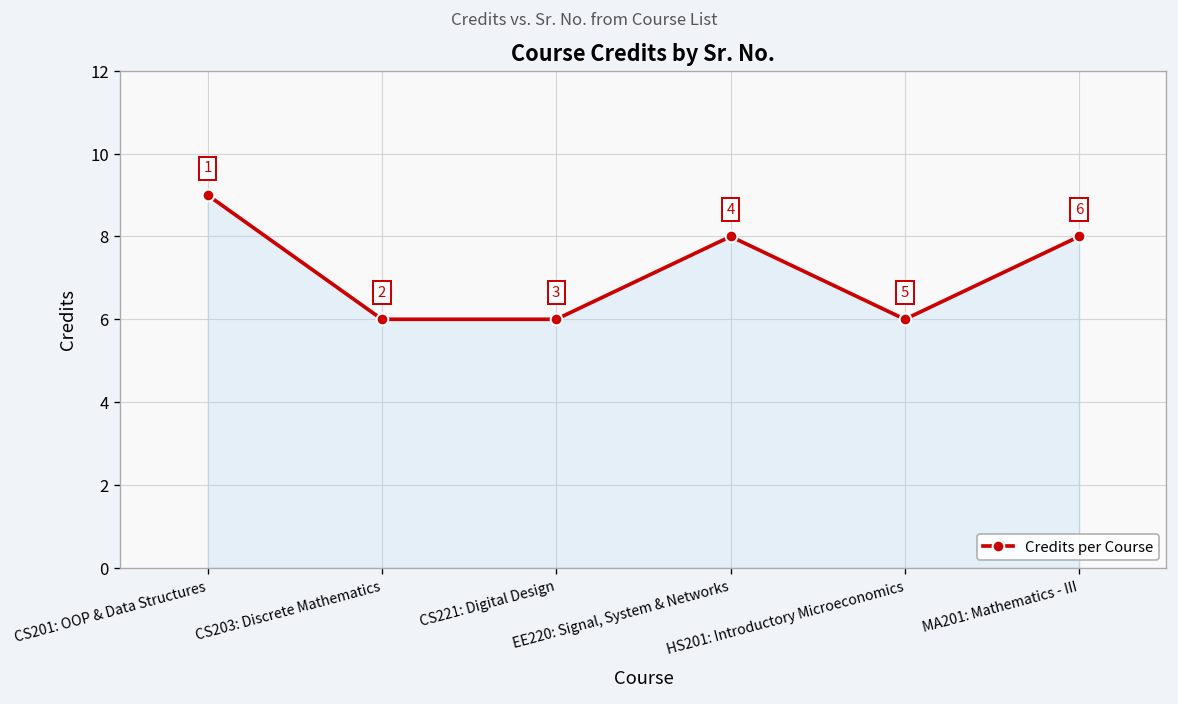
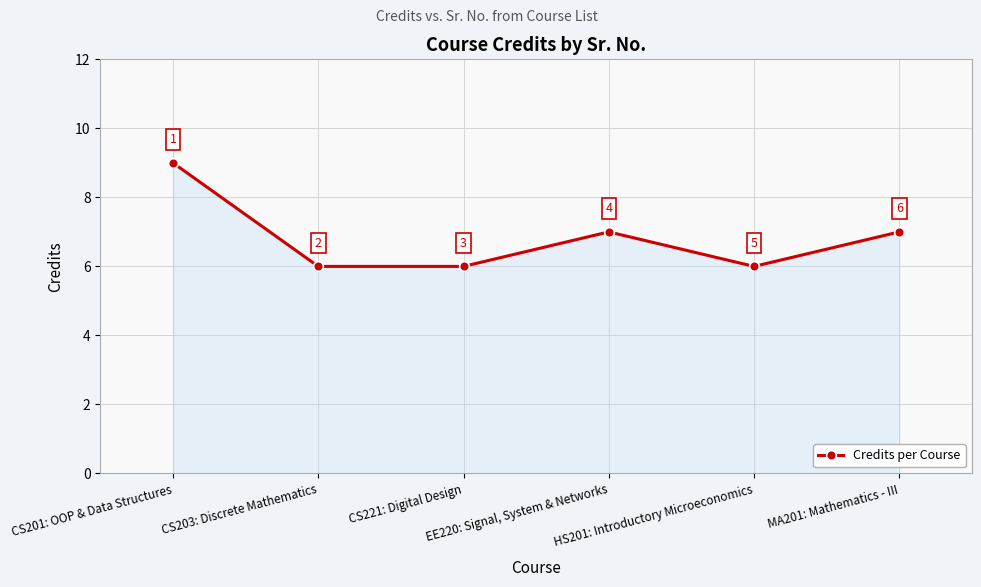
EE220: Signal, System & Networks: 8 -> 7
MA201: Mathematics - III: 8 -> 7
